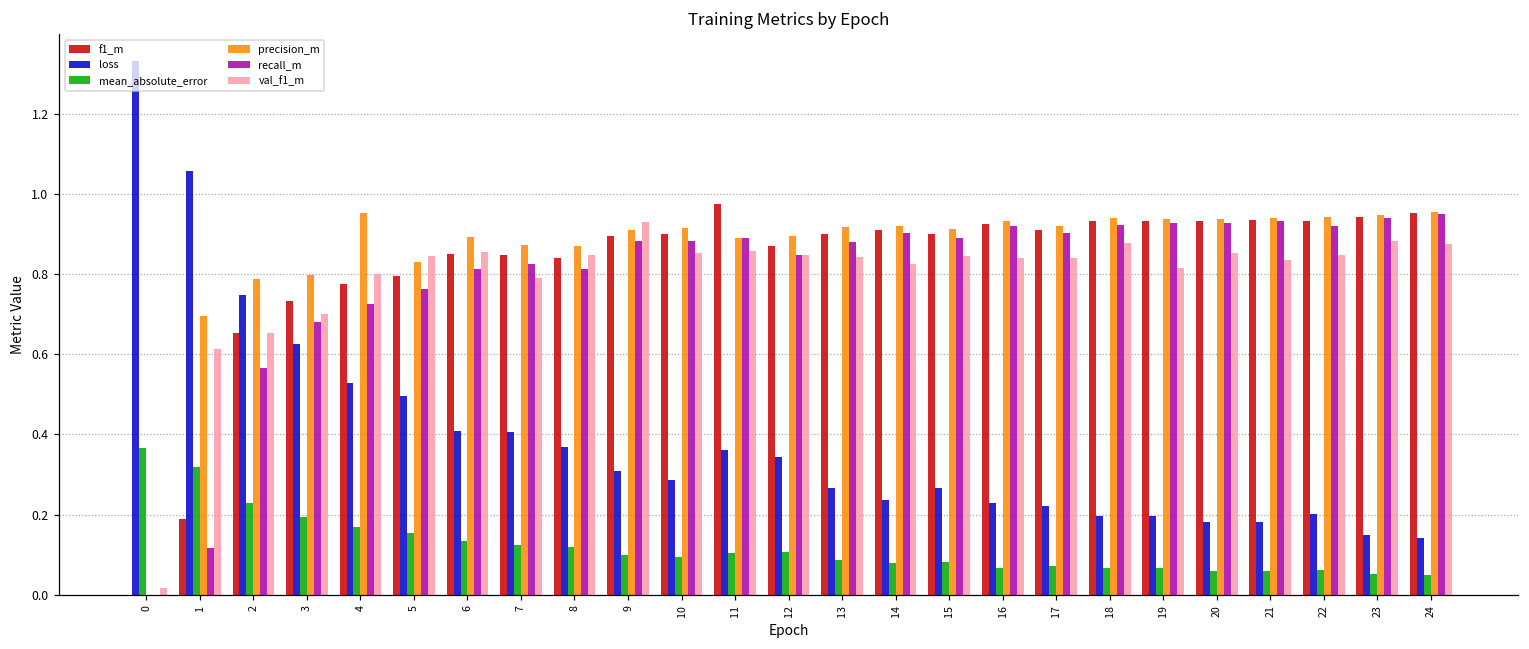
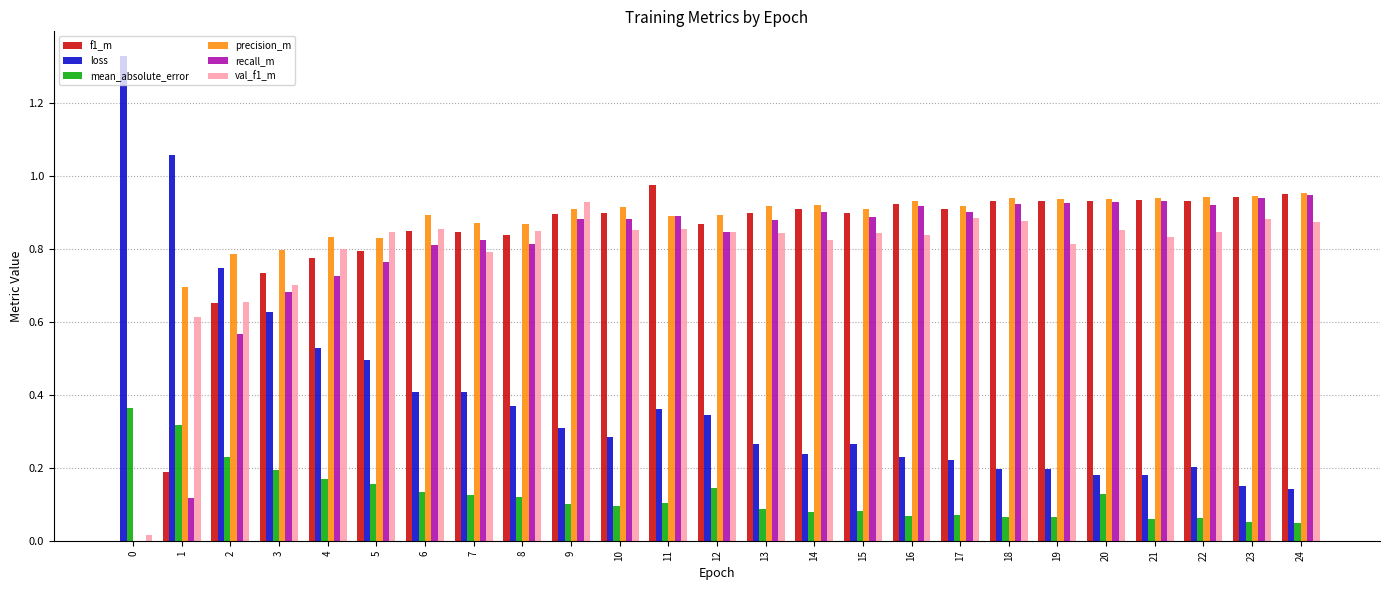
precision_m, 4: 0.95 -> 0.83
mean_absolute_error, 12: 0.11 -> 0.14
val_f1_m, 17: 0.84 -> 0.89
mean_absolute_error, 20: 0.06 -> 0.13
